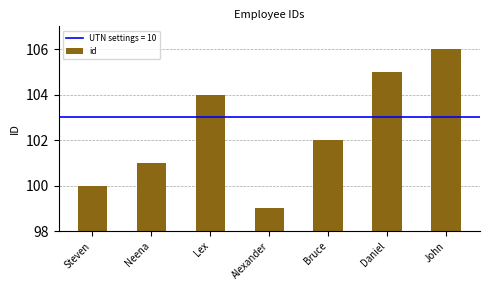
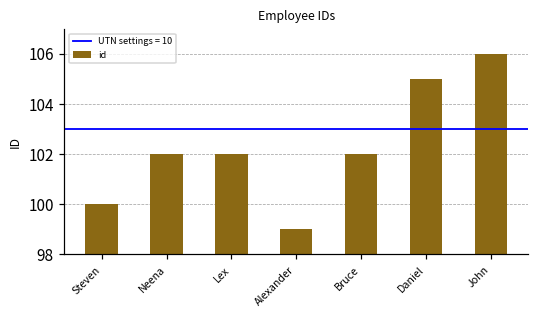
Neena: 101 -> 102
Lex: 104 -> 102
